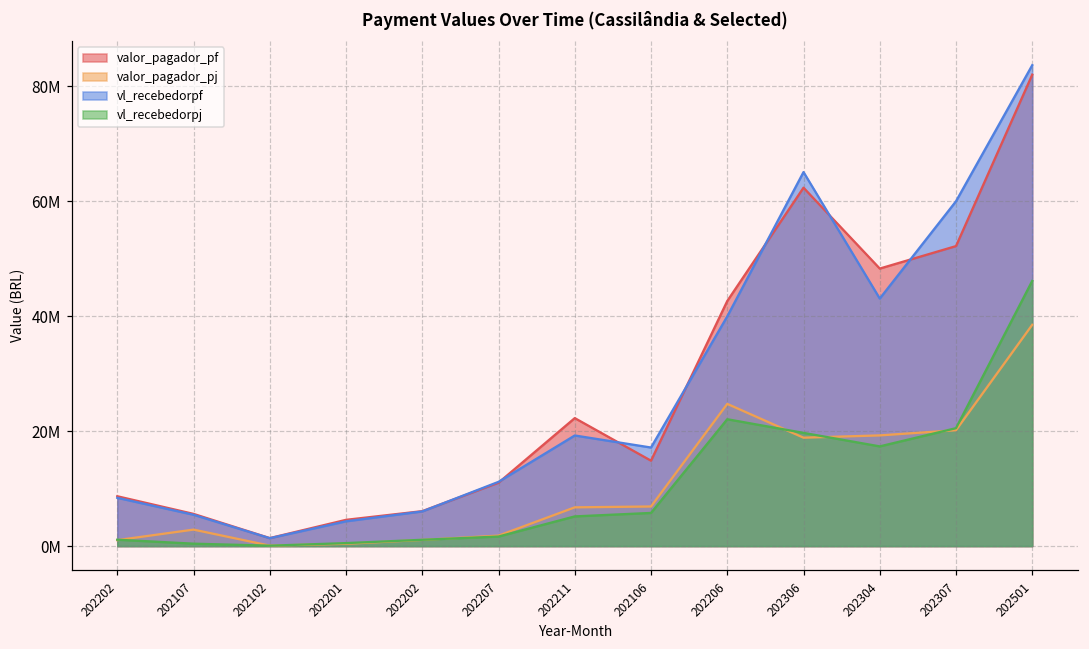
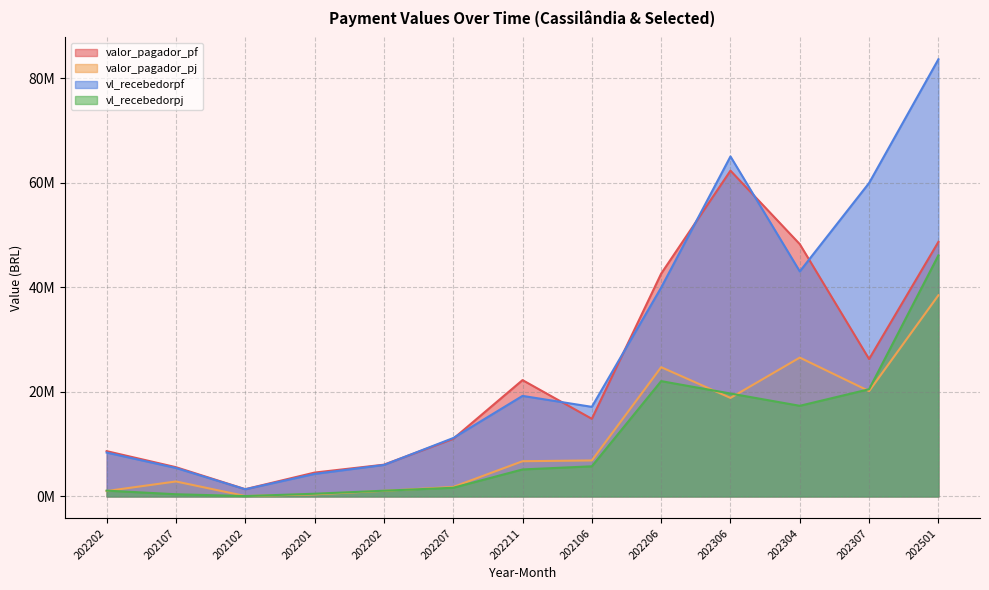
valor_pagador_pj, 202304: 19000000 -> 27000000
valor_pagador_pf, 202307: 52000000 -> 26000000
valor_pagador_pf, 202501: 82000000 -> 49000000
